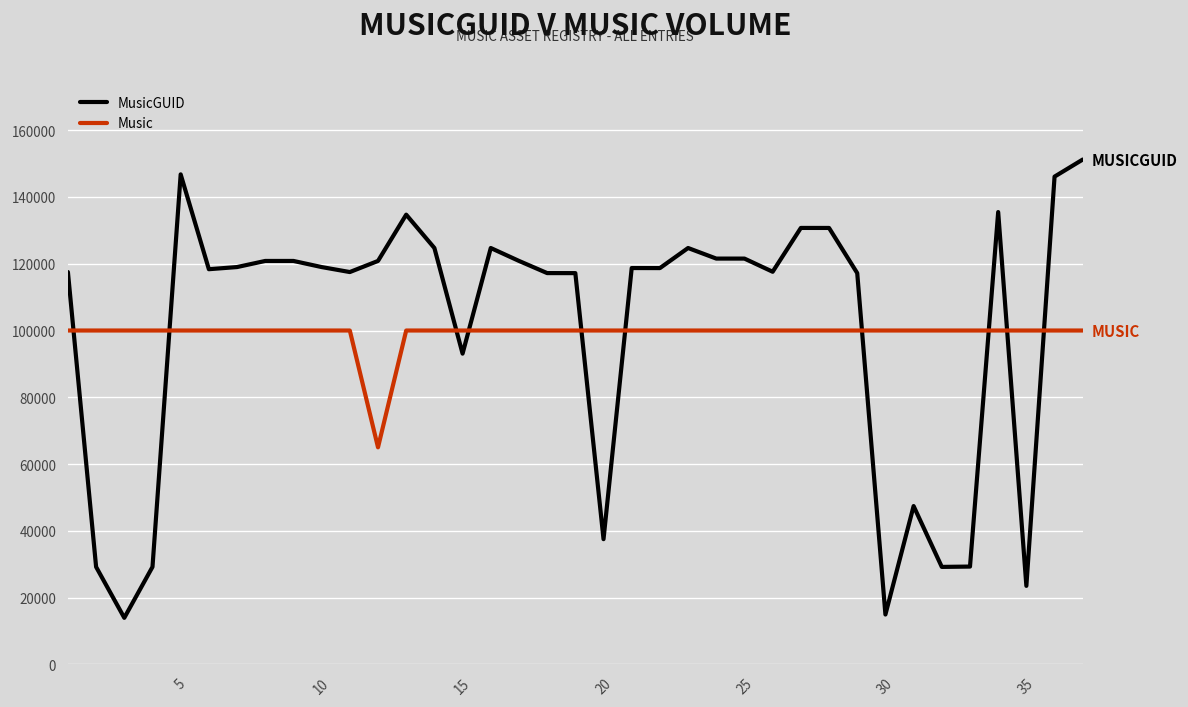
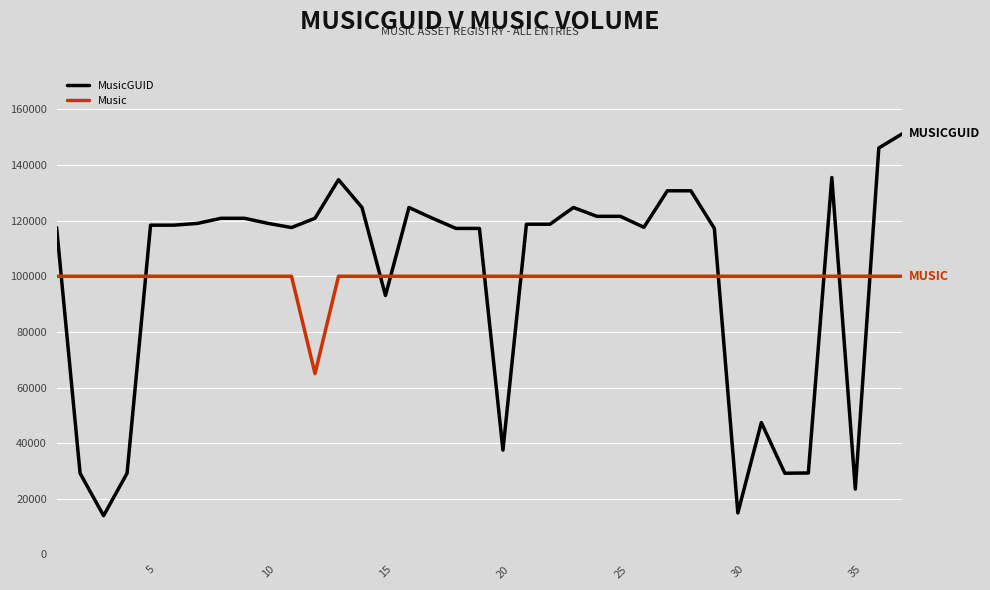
MusicGUID, 5: 147000 -> 118000
